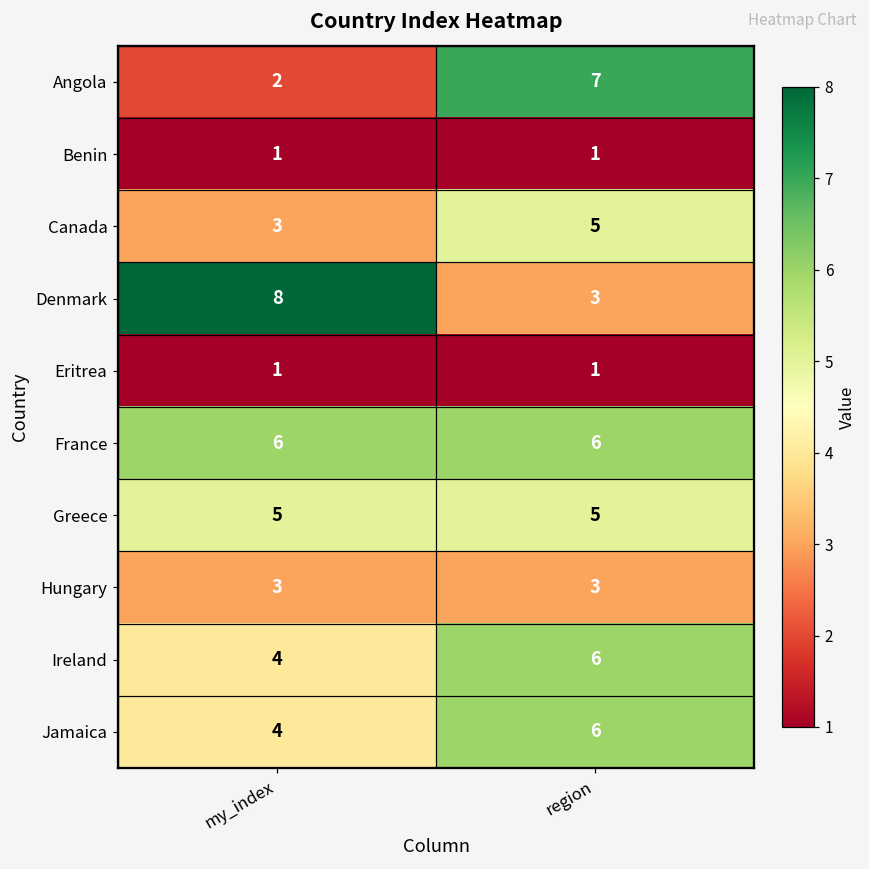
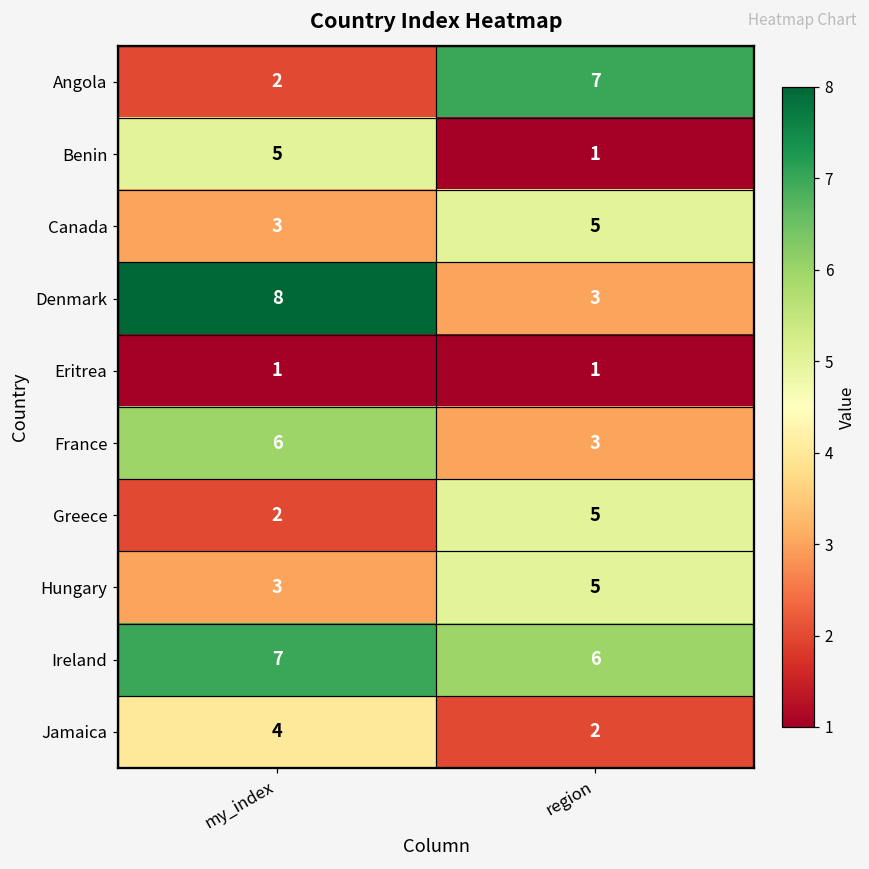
Benin, my_index: 1 -> 5
France, region: 6 -> 3
Greece, my_index: 5 -> 2
Hungary, region: 3 -> 5
Ireland, my_index: 4 -> 7
Jamaica, region: 6 -> 2
